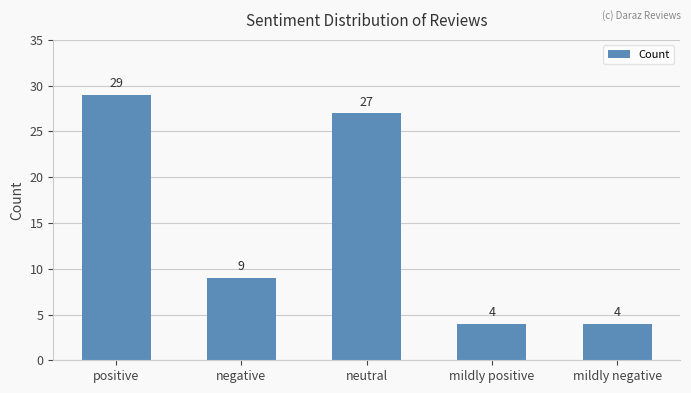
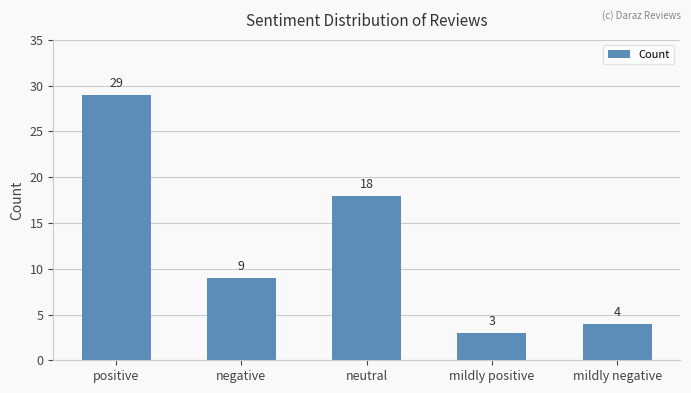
neutral: 27 -> 18
mildly positive: 4 -> 3
